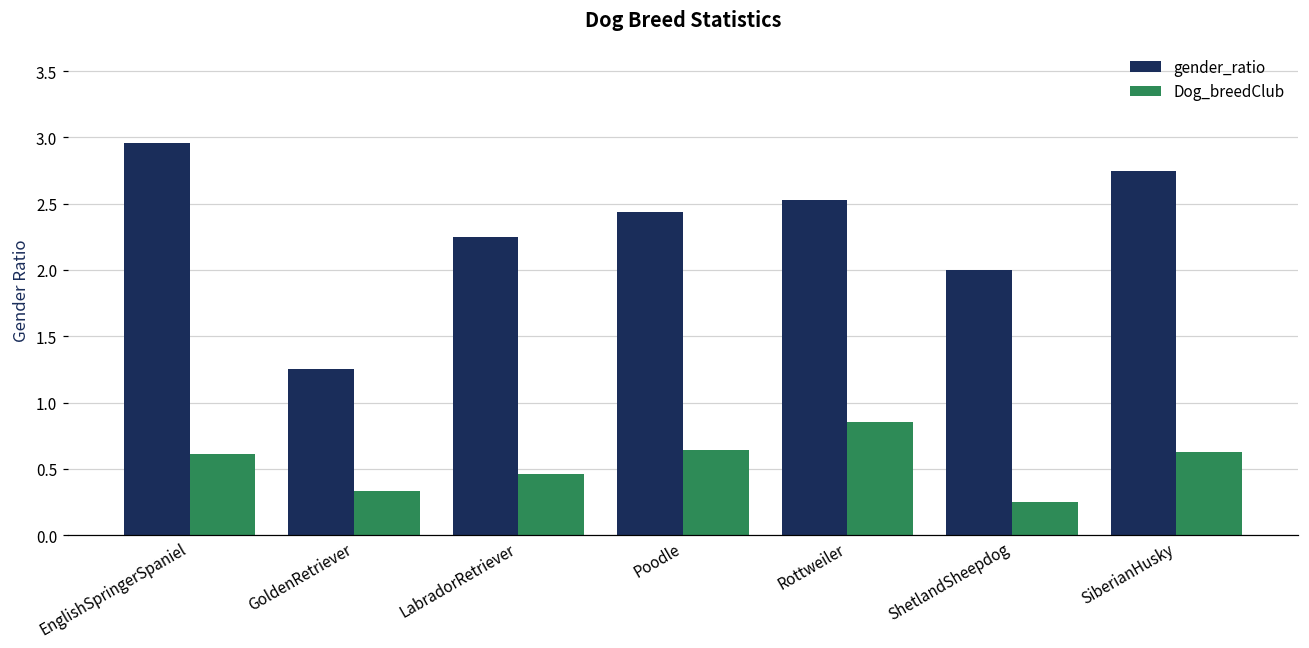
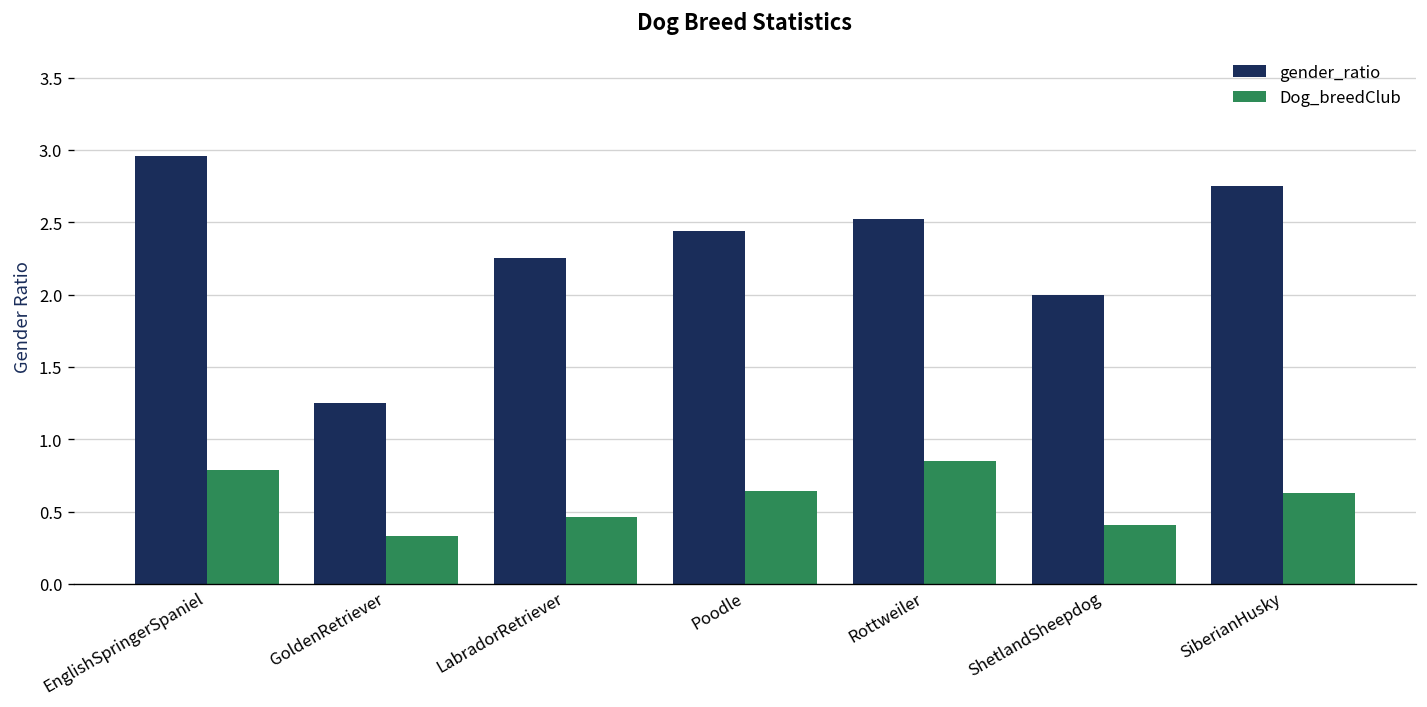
Dog_breedClub, EnglishSpringerSpaniel: 0.61 -> 0.79
Dog_breedClub, ShetlandSheepdog: 0.25 -> 0.41
